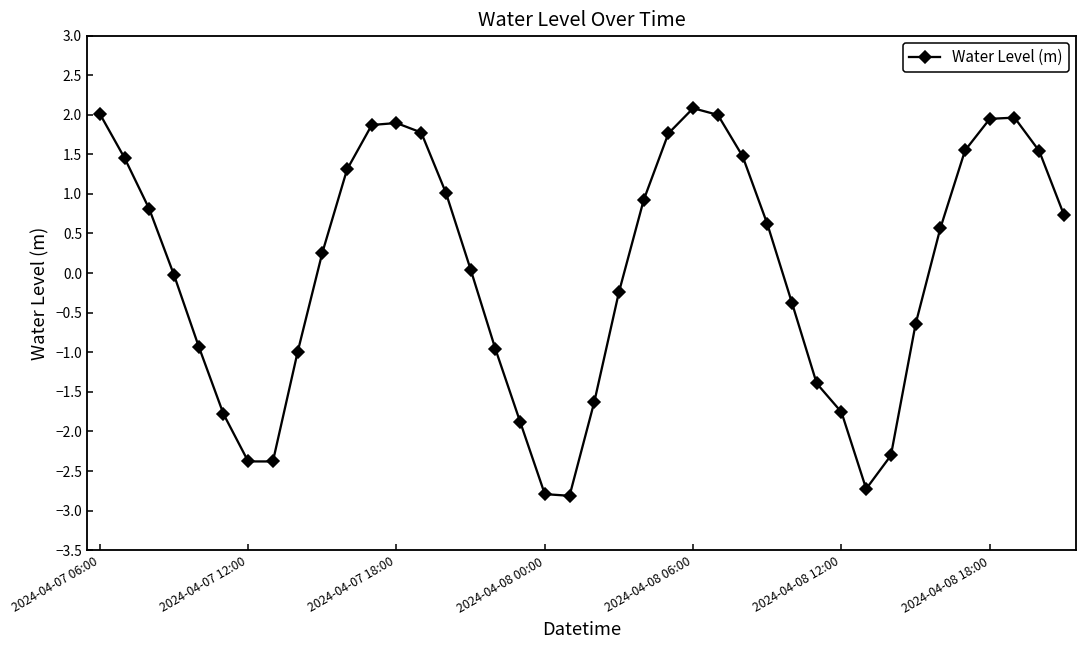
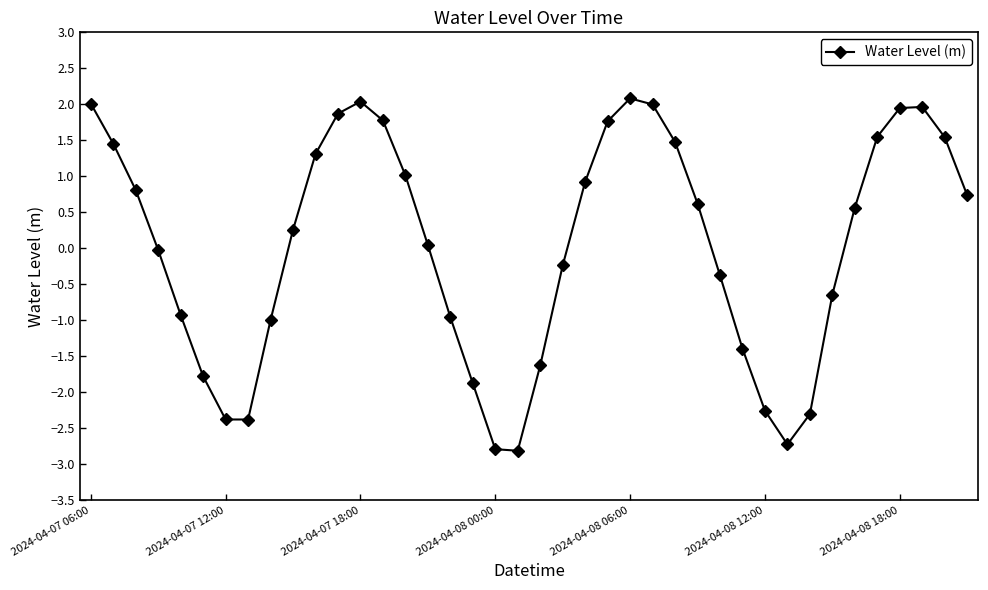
2024-04-07 18:00: 1.9 -> 2.0
2024-04-08 12:00: -1.8 -> -2.3
